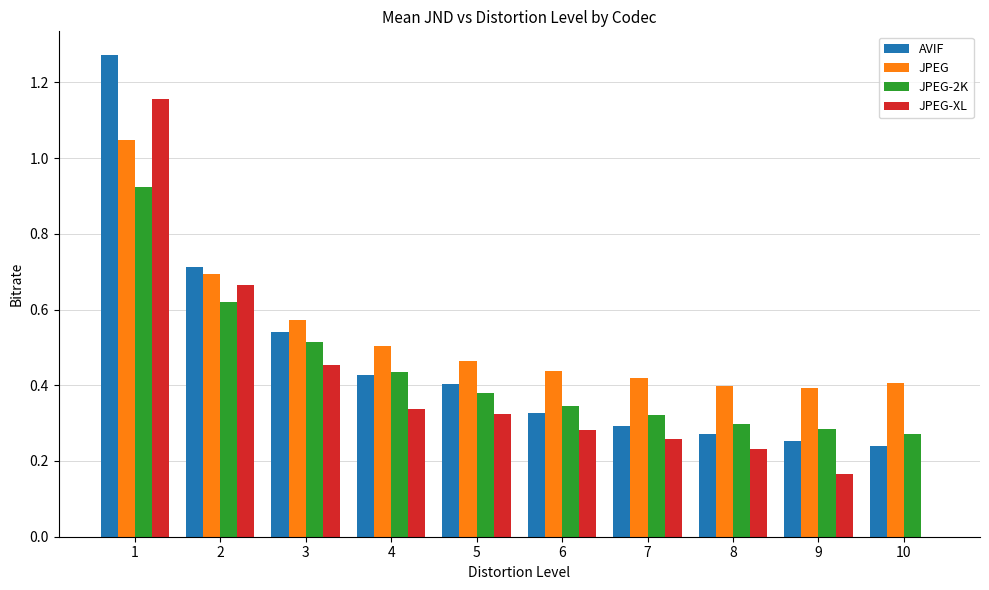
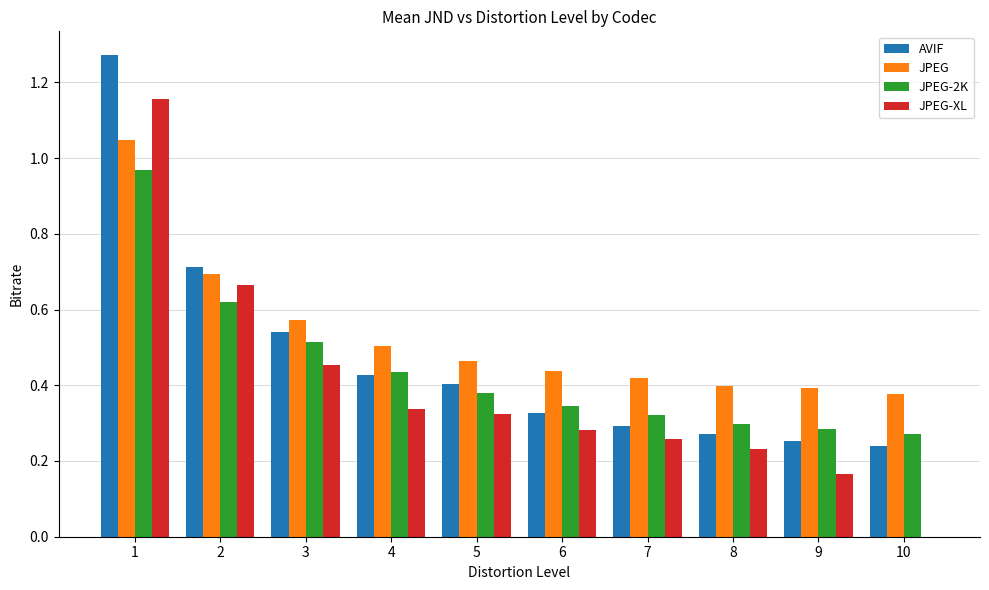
JPEG-2K, 1: 0.92 -> 0.97
JPEG, 10: 0.41 -> 0.38
